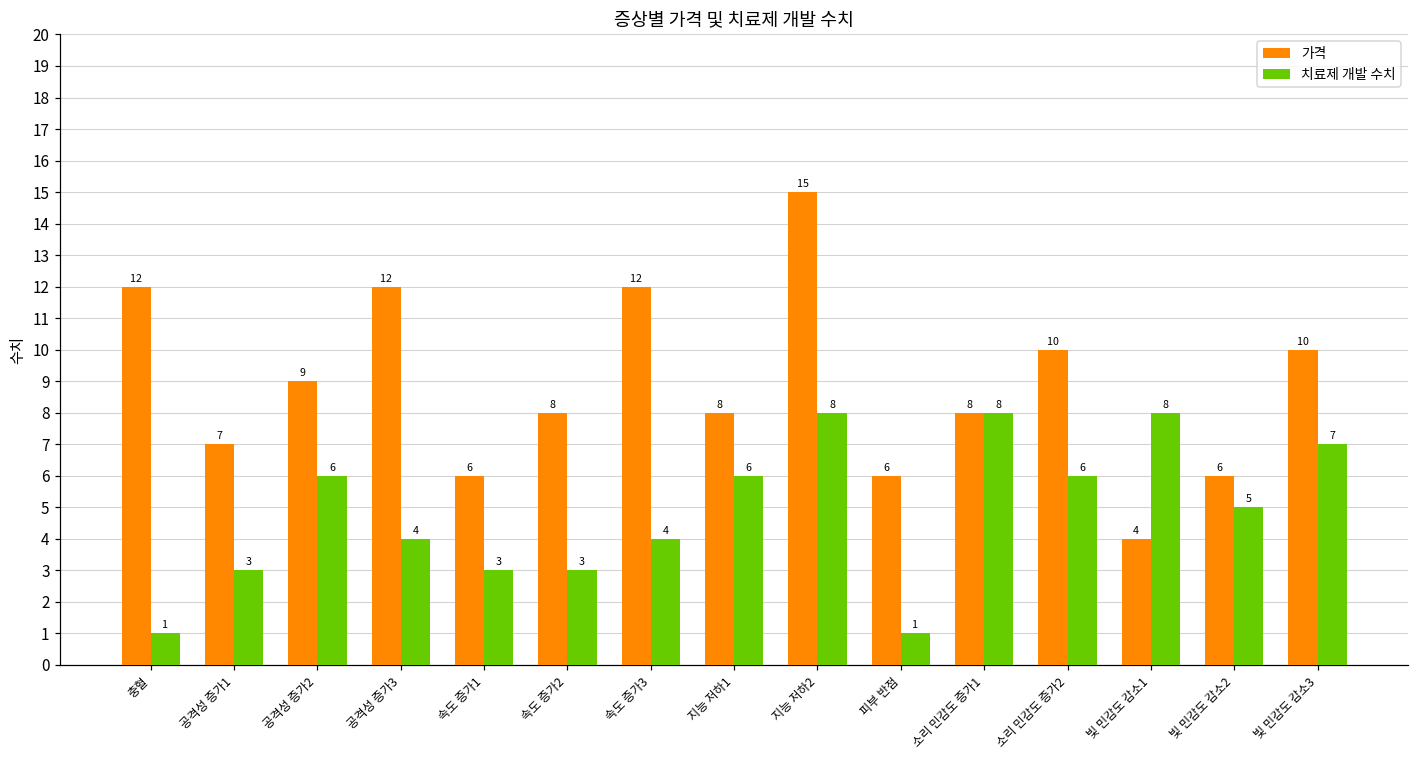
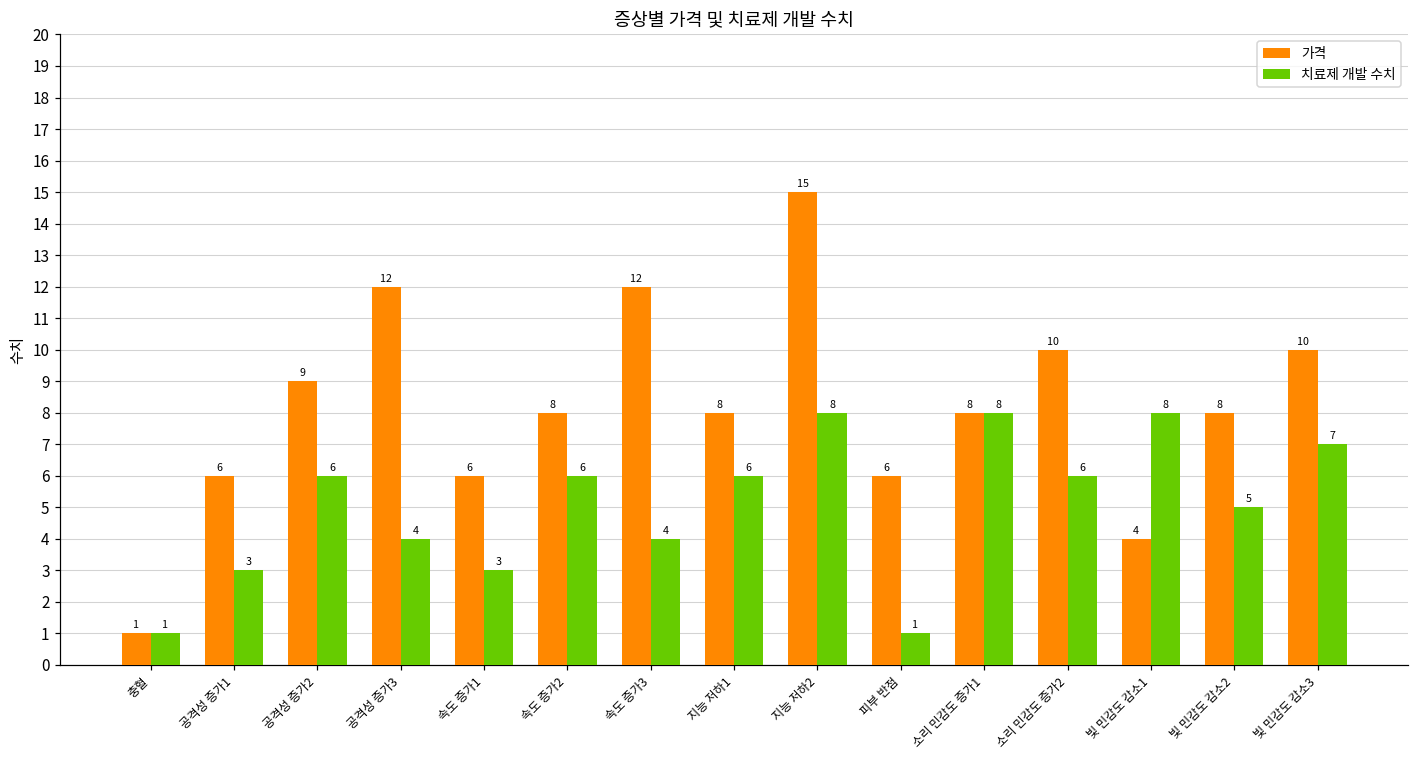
가격, 충혈: 12 -> 1
가격, 공격성 증가1: 7 -> 6
치료제 개발 수치, 속도 증가2: 3 -> 6
가격, 빛 민감도 감소2: 6 -> 8
